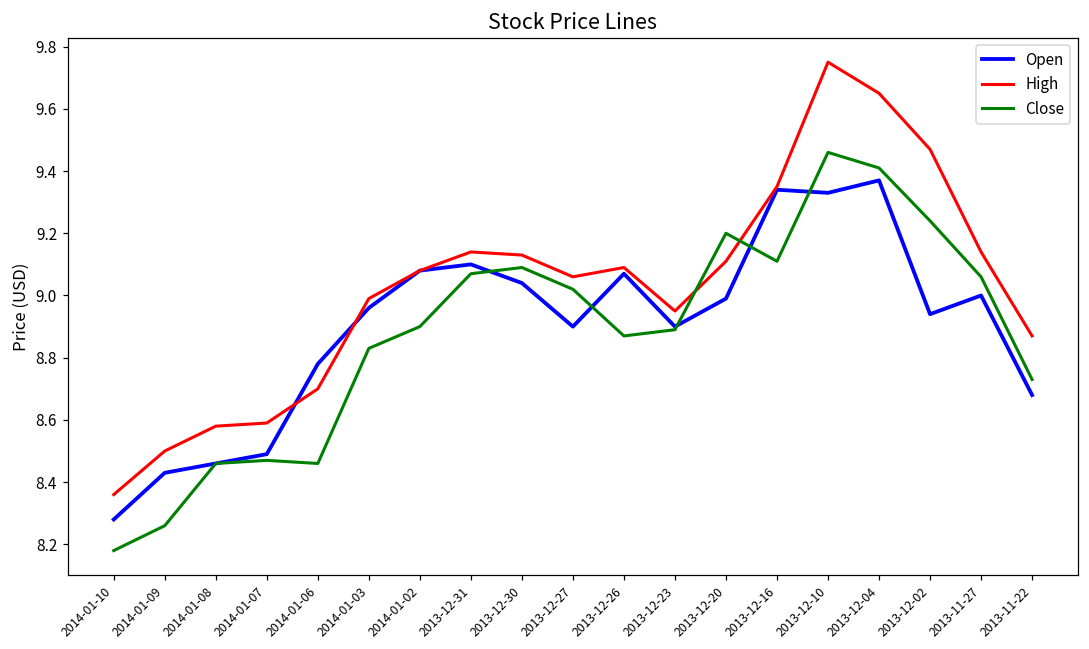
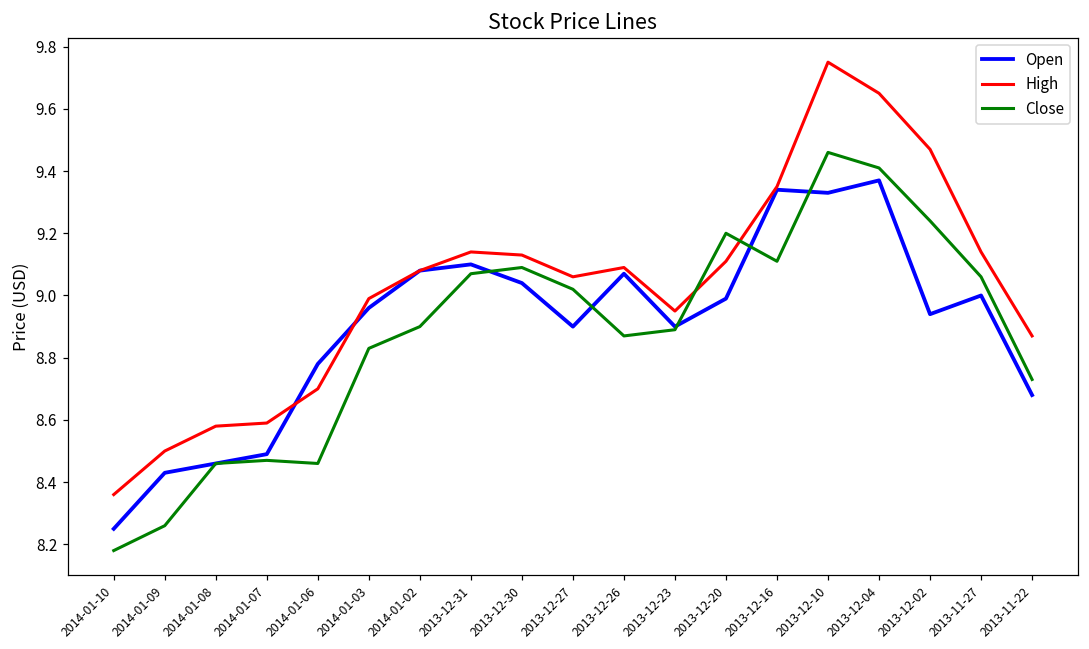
Open, 2014-01-10: 8.28 -> 8.25
